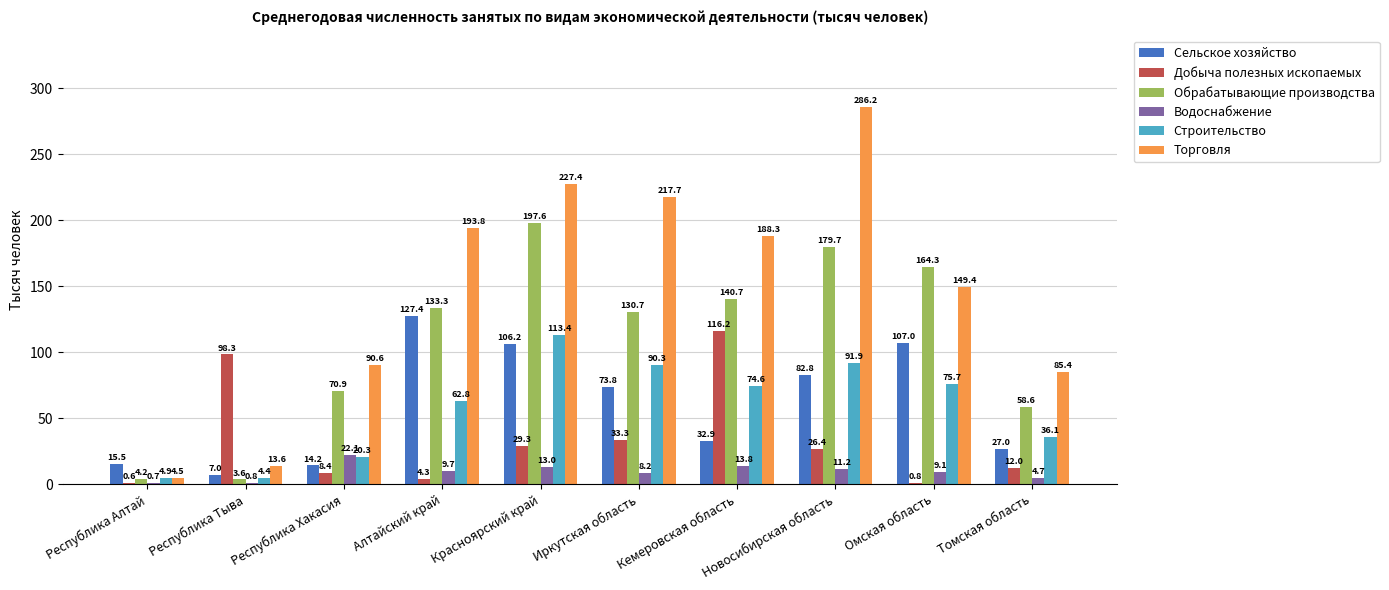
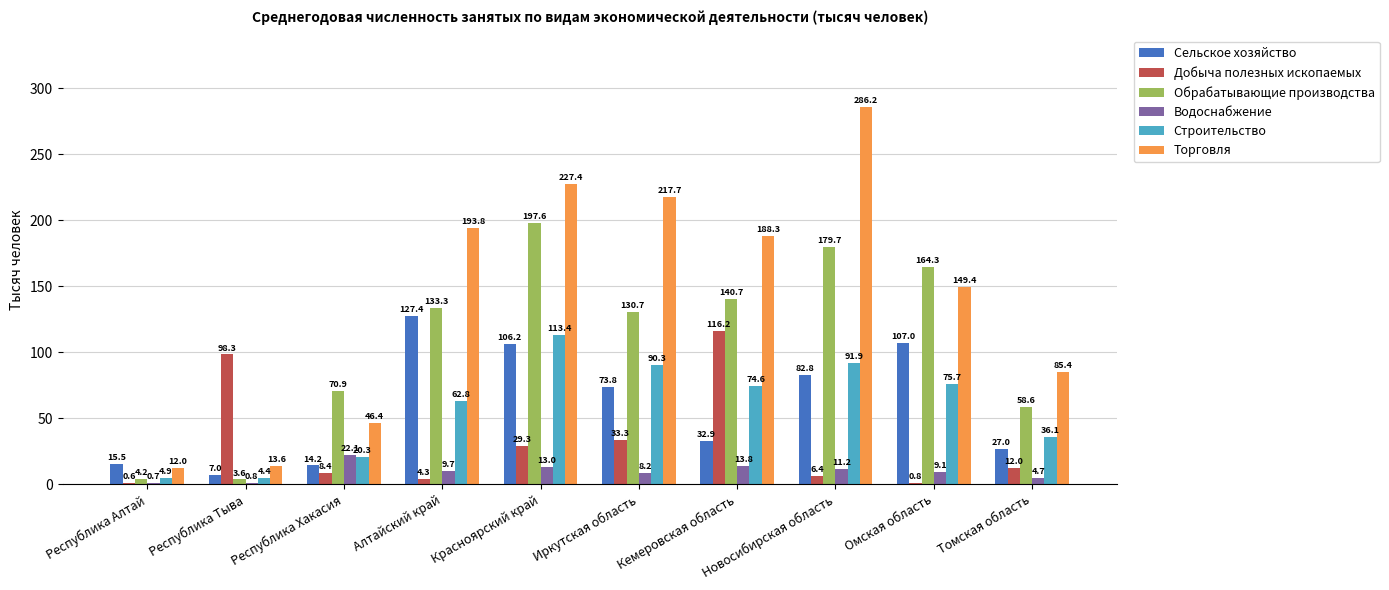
Торговля, Республика Алтай: 4.5 -> 12.0
Торговля, Республика Хакасия: 90.6 -> 46.4
Добыча полезных ископаемых, Новосибирская область: 26.4 -> 6.4
